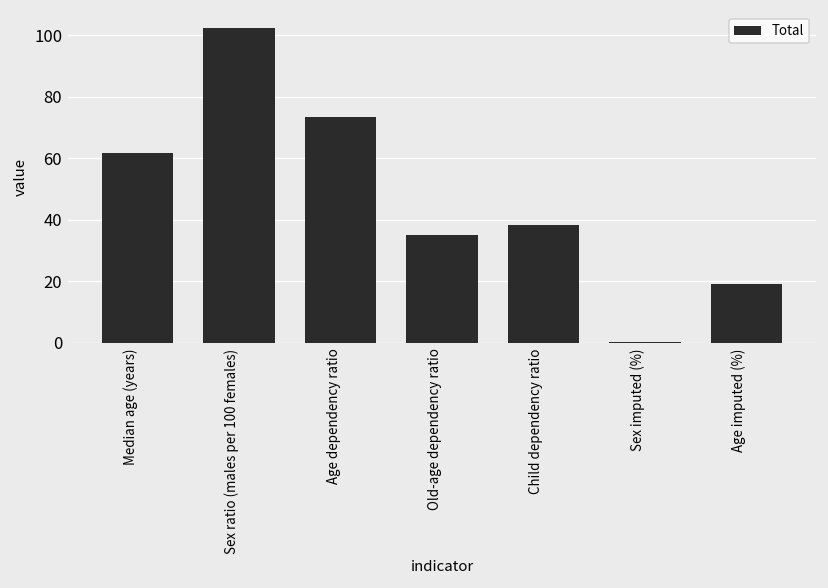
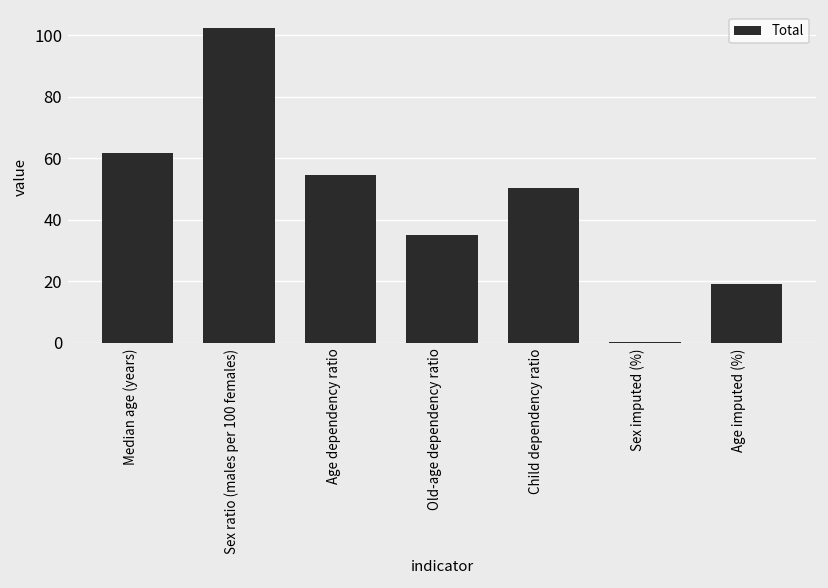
Age dependency ratio: 73 -> 54
Child dependency ratio: 38 -> 50
